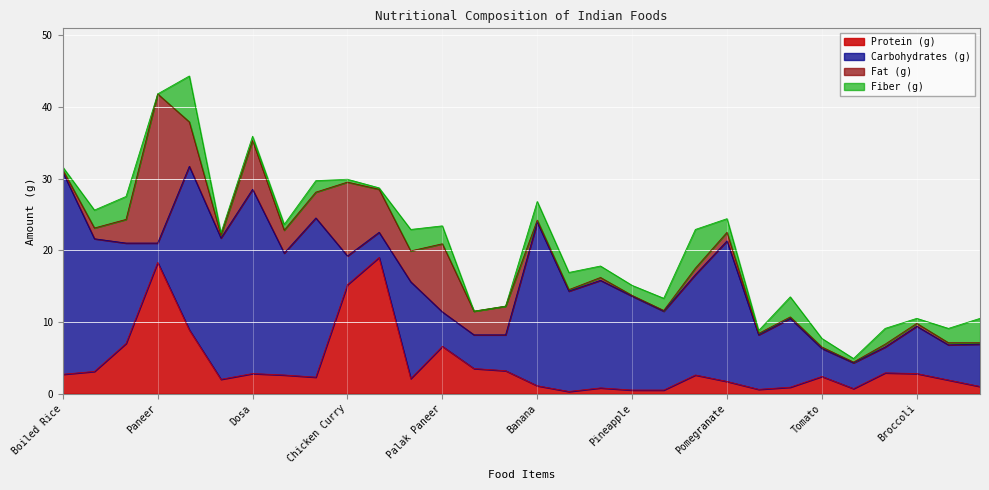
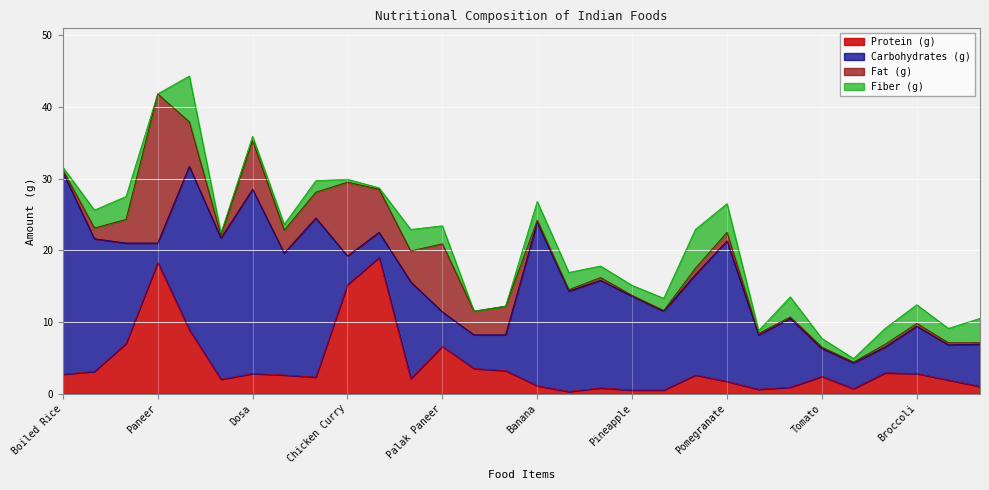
Fiber (g), Pomegranate: 2 -> 4
Fiber (g), Broccoli: 1 -> 3
